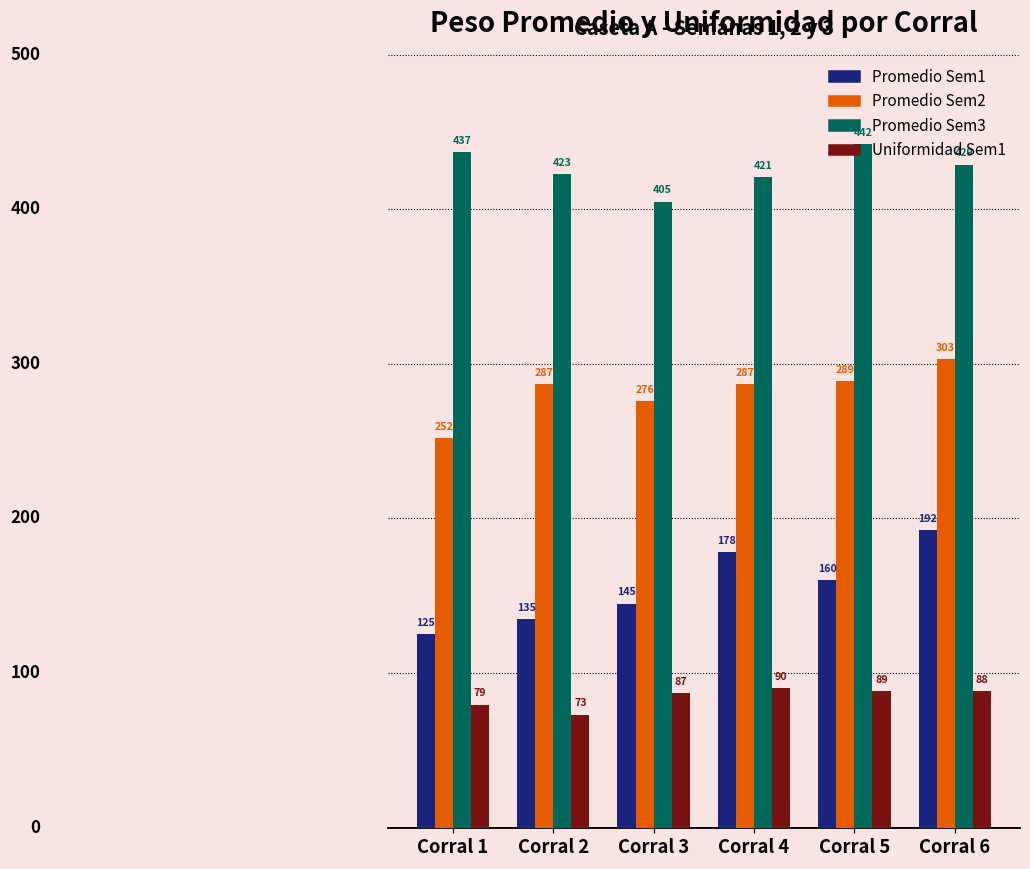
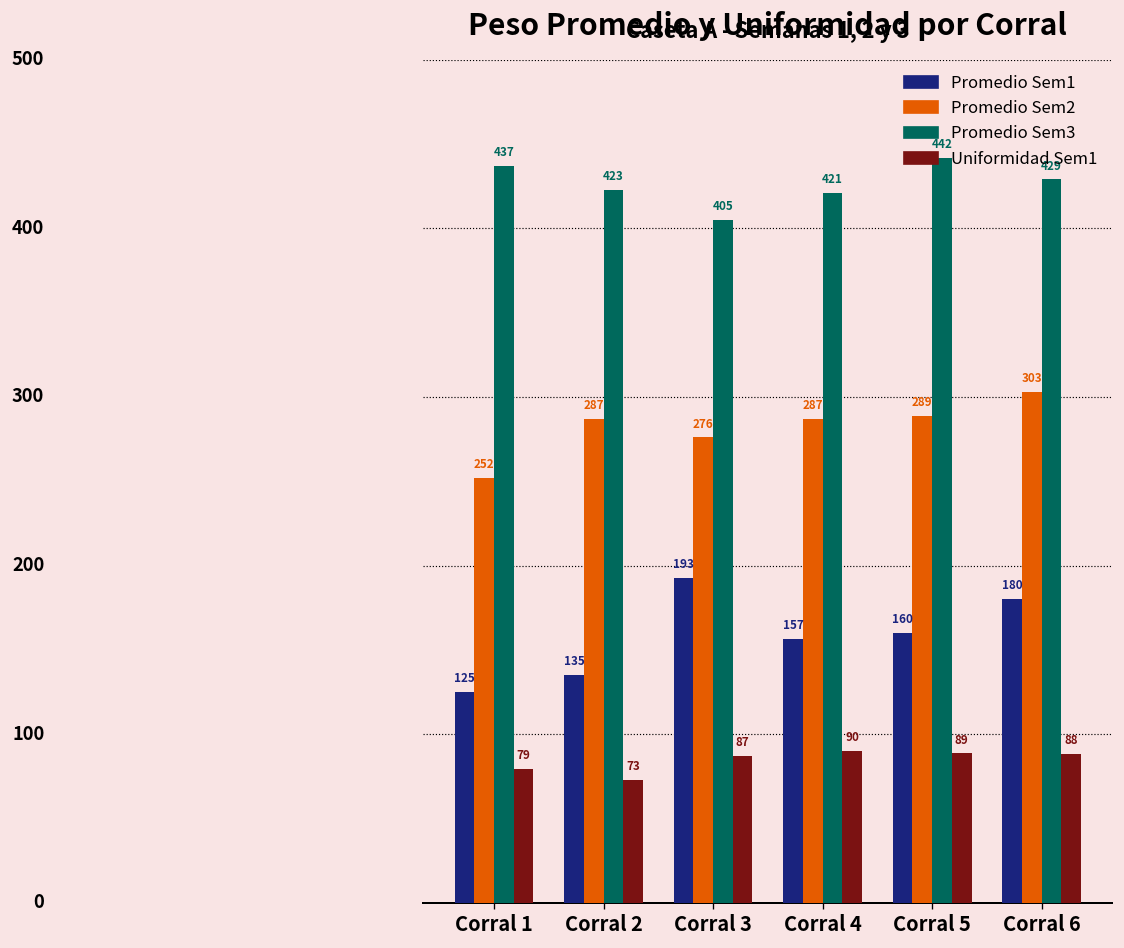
Promedio Sem1, Corral 3: 145 -> 193
Promedio Sem1, Corral 4: 178 -> 157
Promedio Sem1, Corral 6: 192 -> 180
